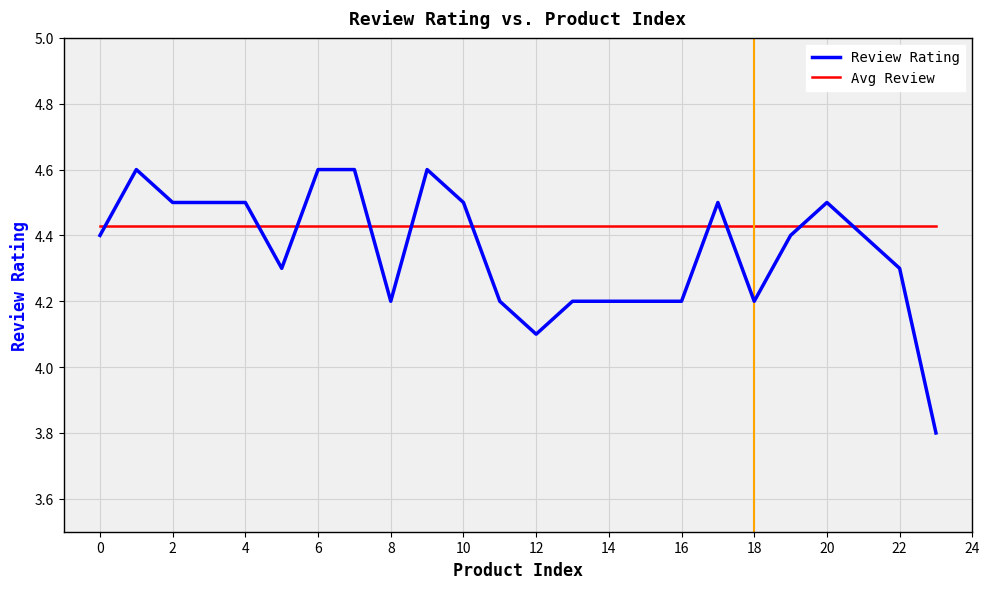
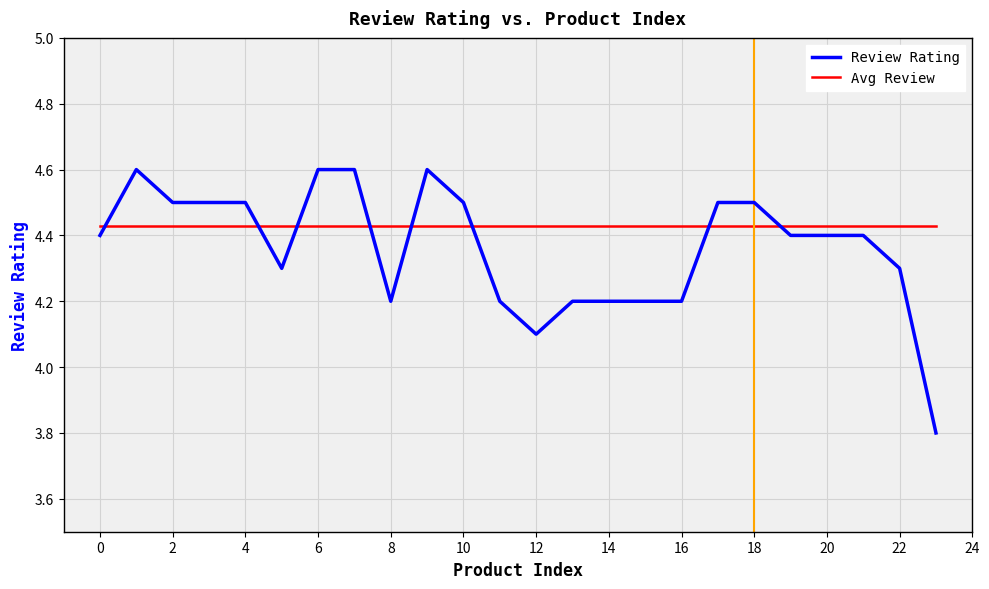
Review Rating, 18: 4.2 -> 4.5
Review Rating, 20: 4.5 -> 4.4
